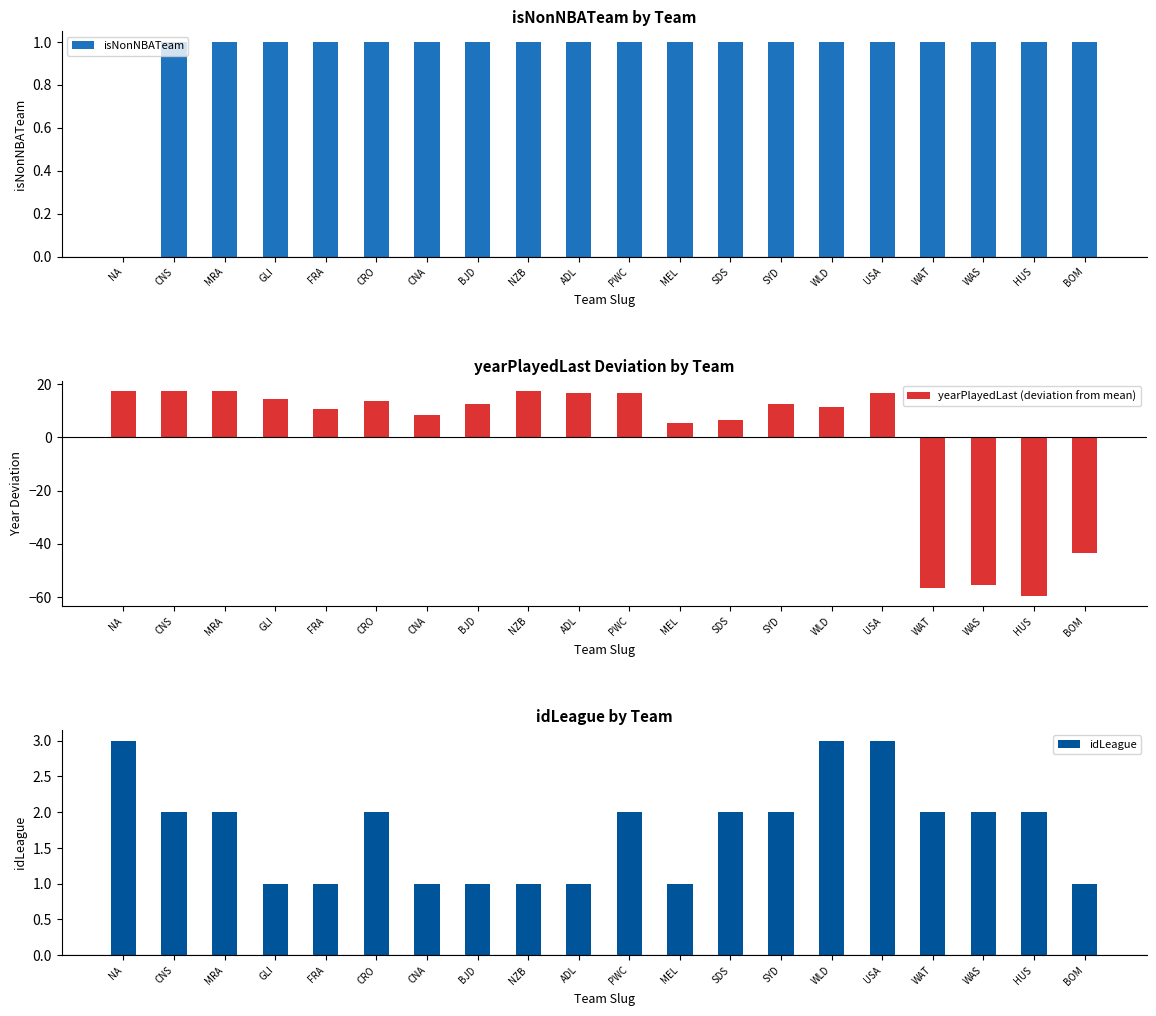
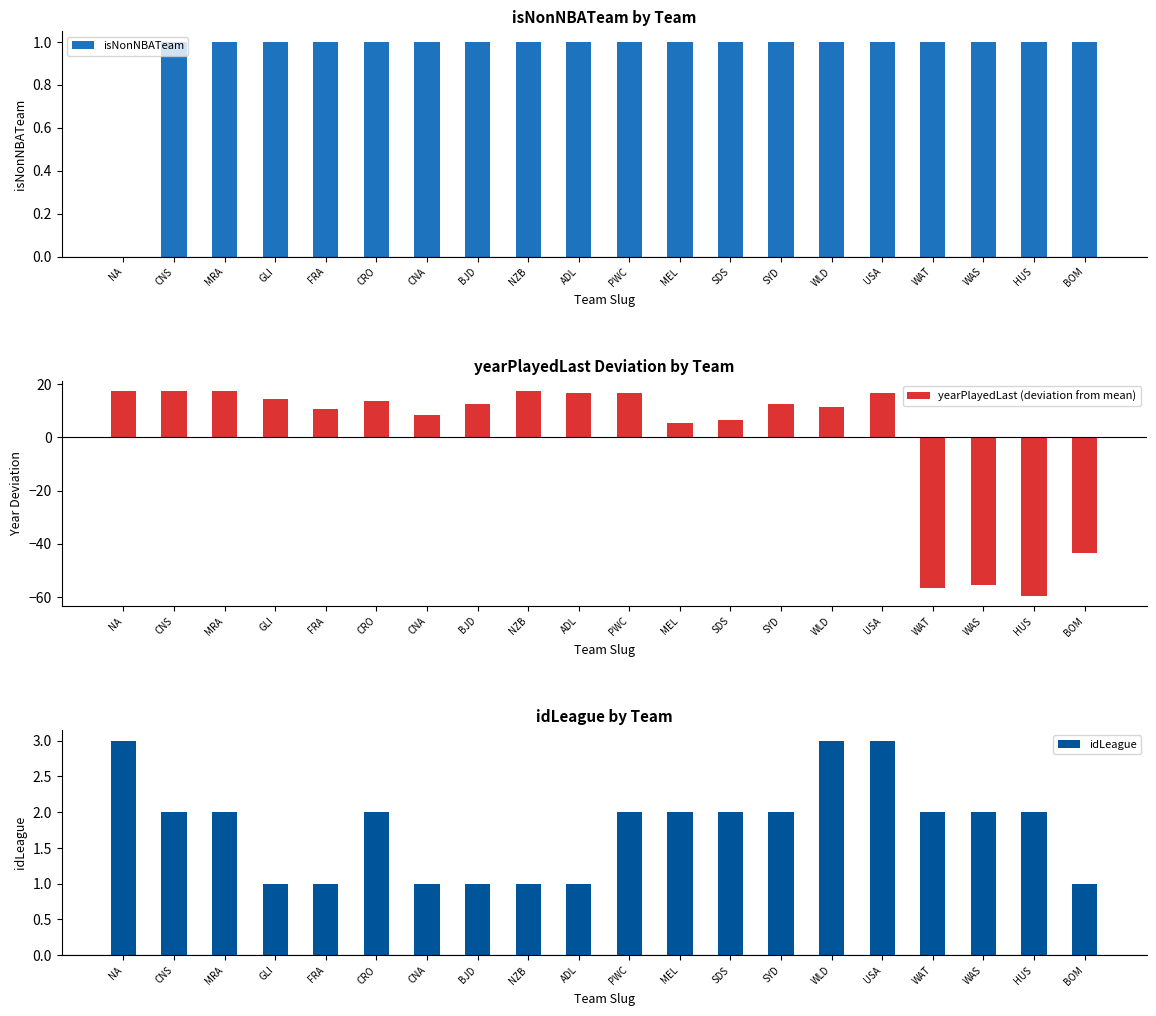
idLeague by Team, MEL: 1 -> 2
